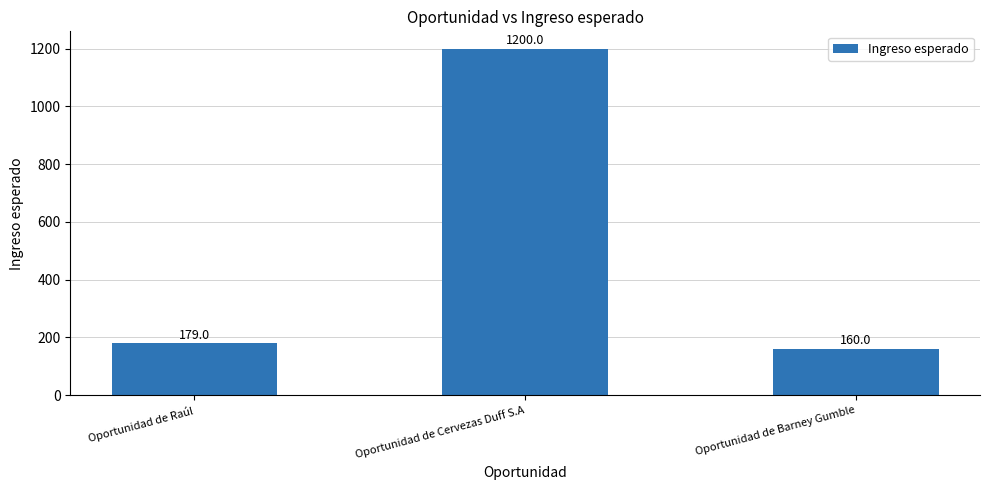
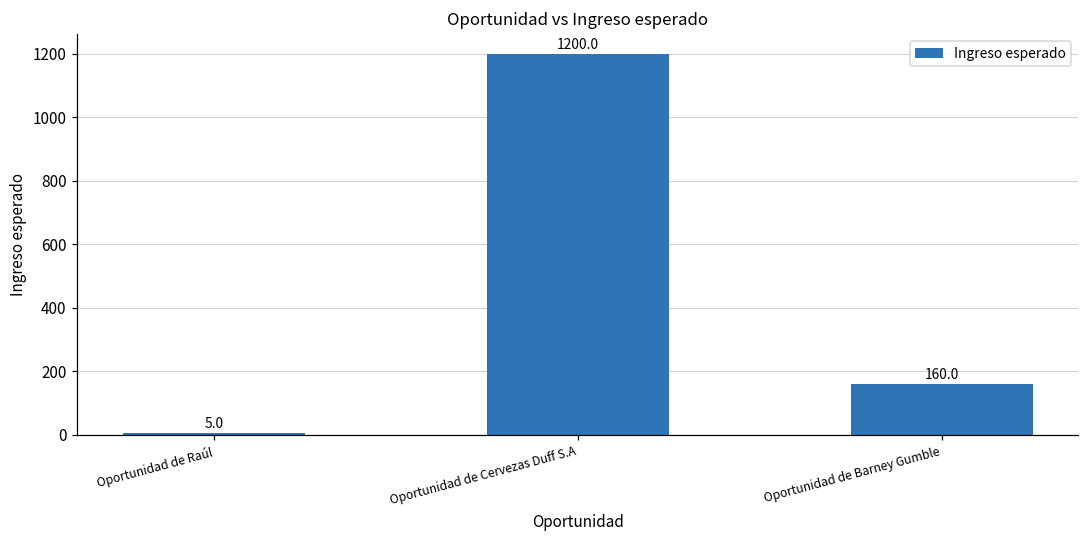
Oportunidad de Raúl: 179.0 -> 5.0
